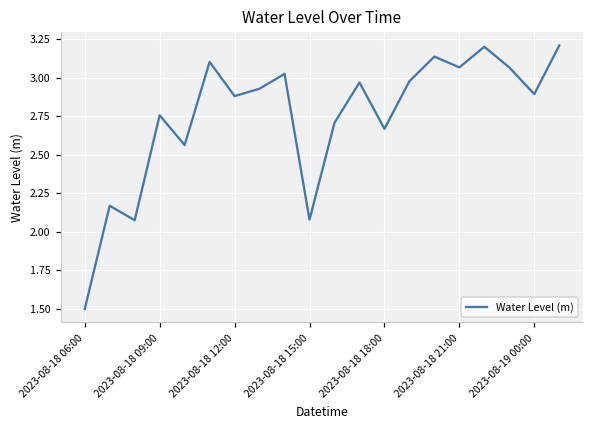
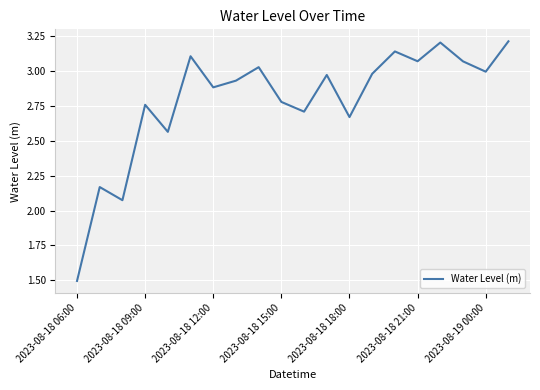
2023-08-18 15:00: 2.08 -> 2.78
2023-08-19 00:00: 2.89 -> 2.99
